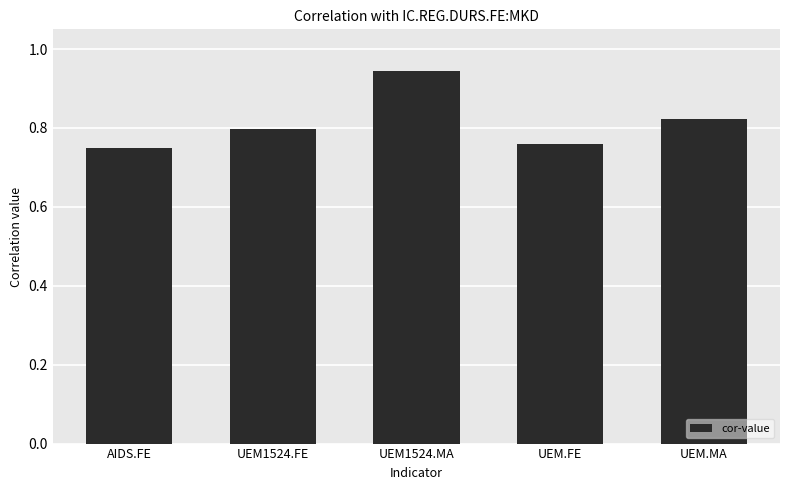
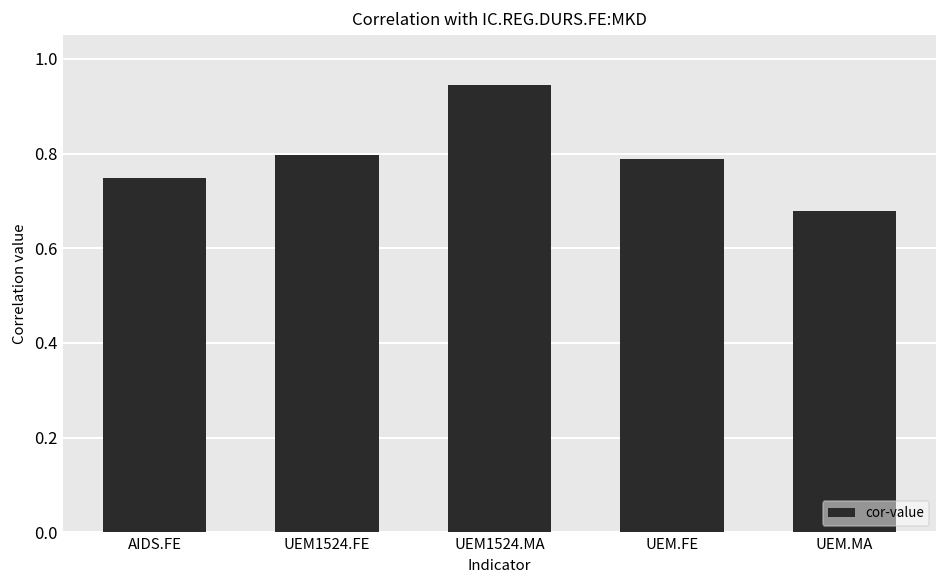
UEM.FE: 0.76 -> 0.79
UEM.MA: 0.82 -> 0.68
